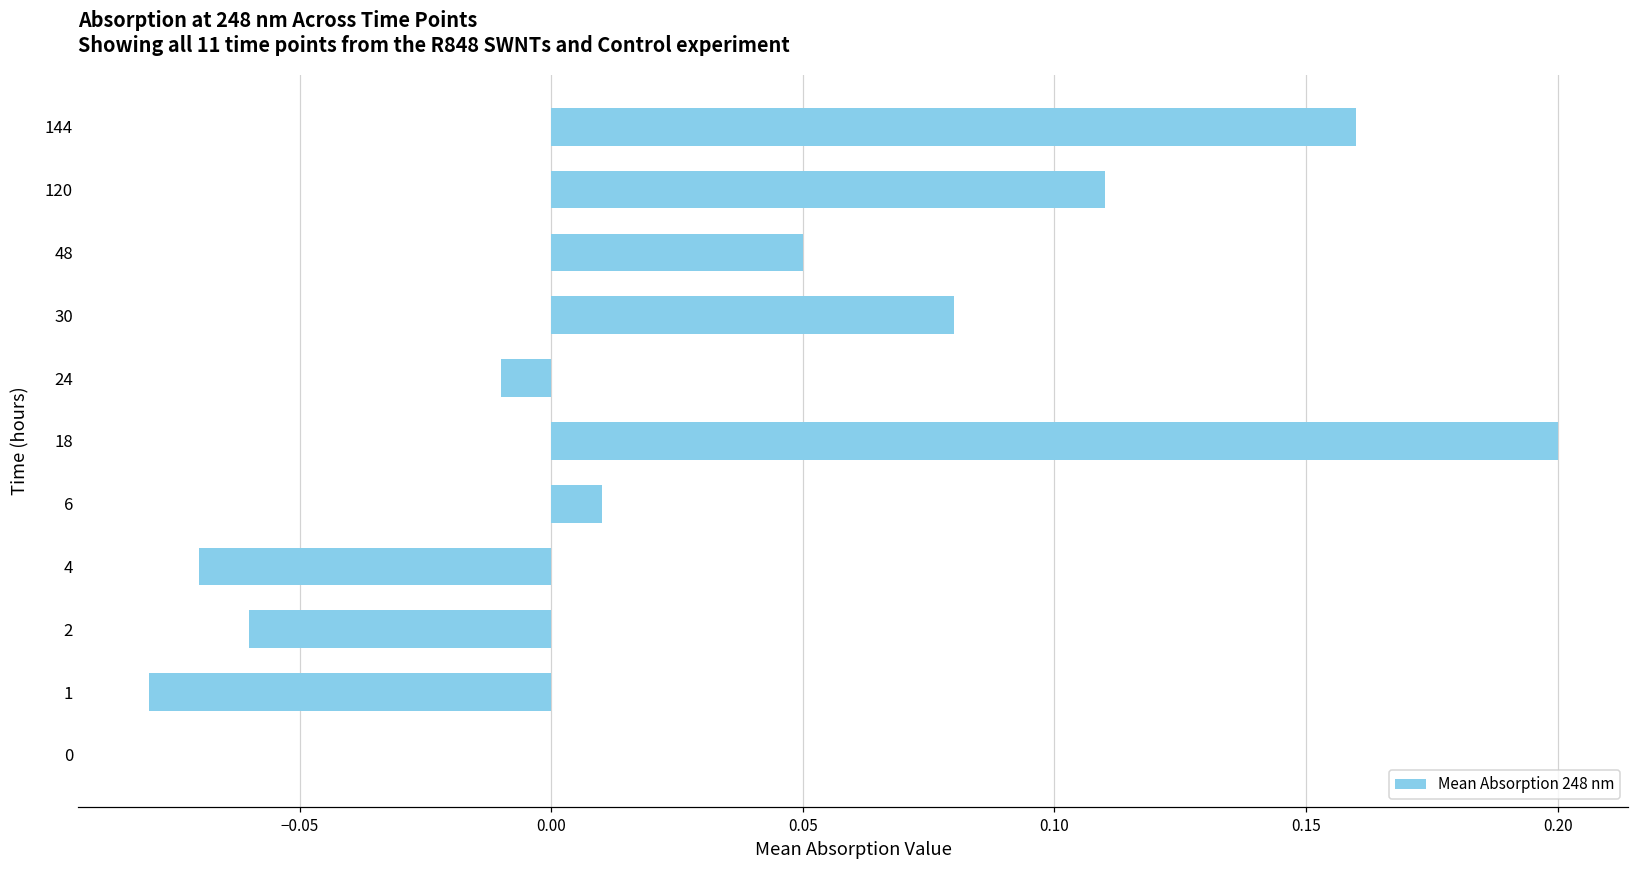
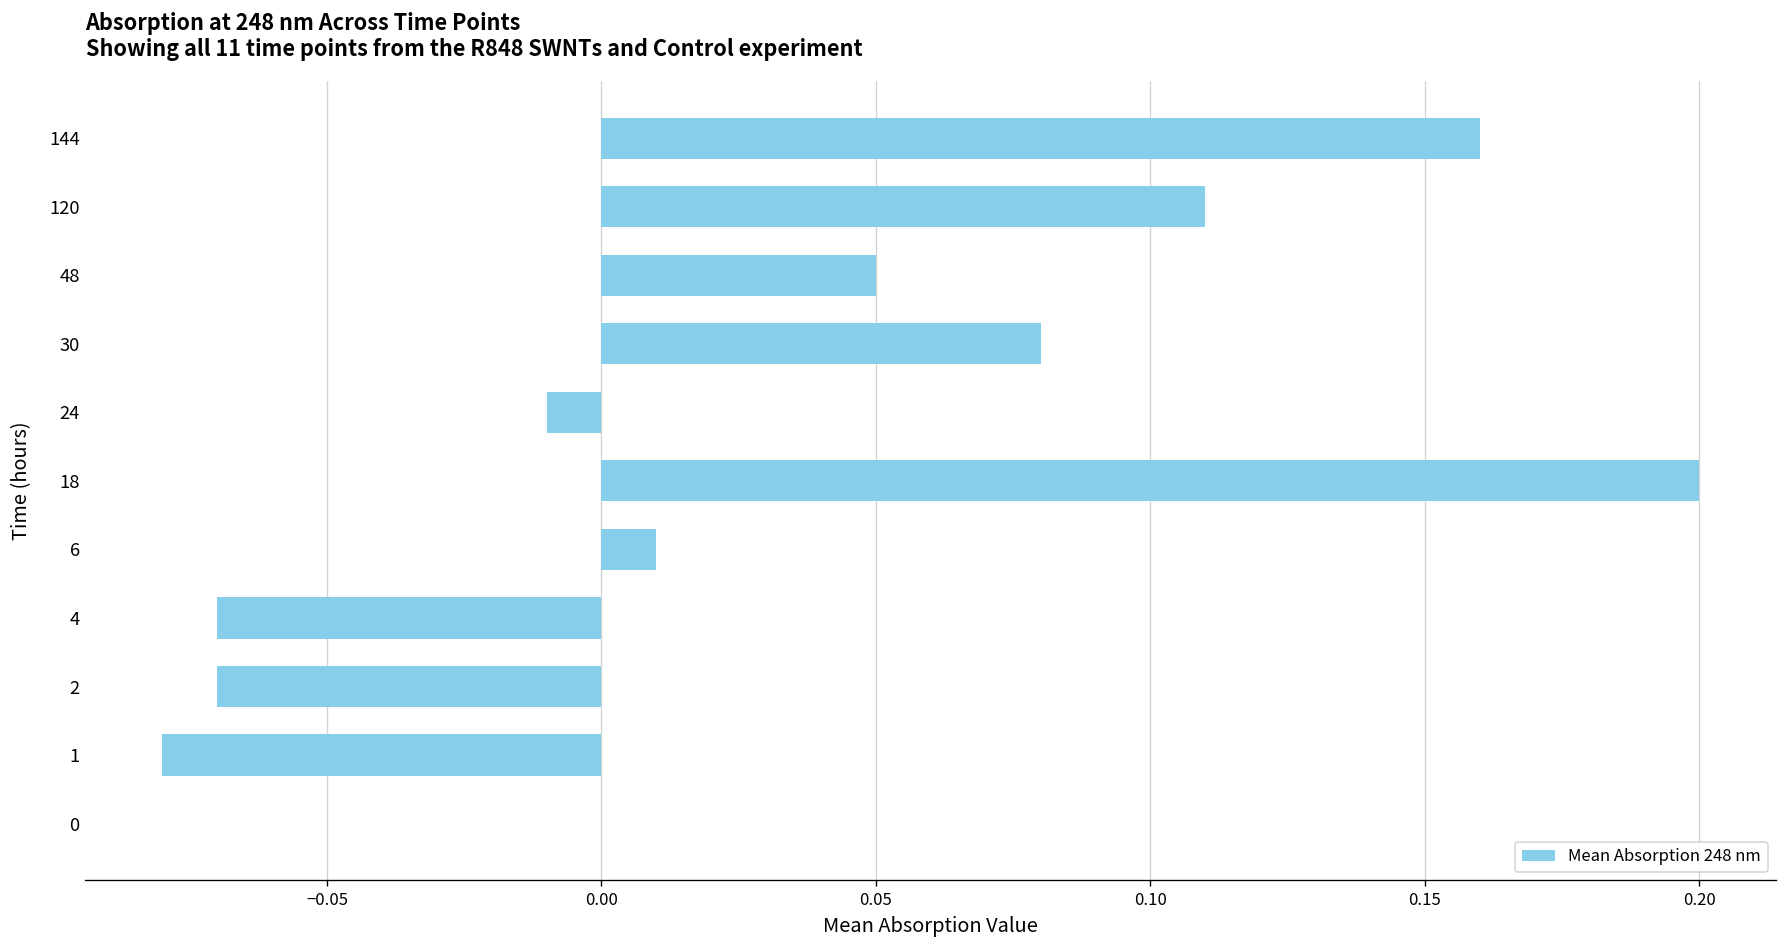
2: -0.06 -> -0.07
